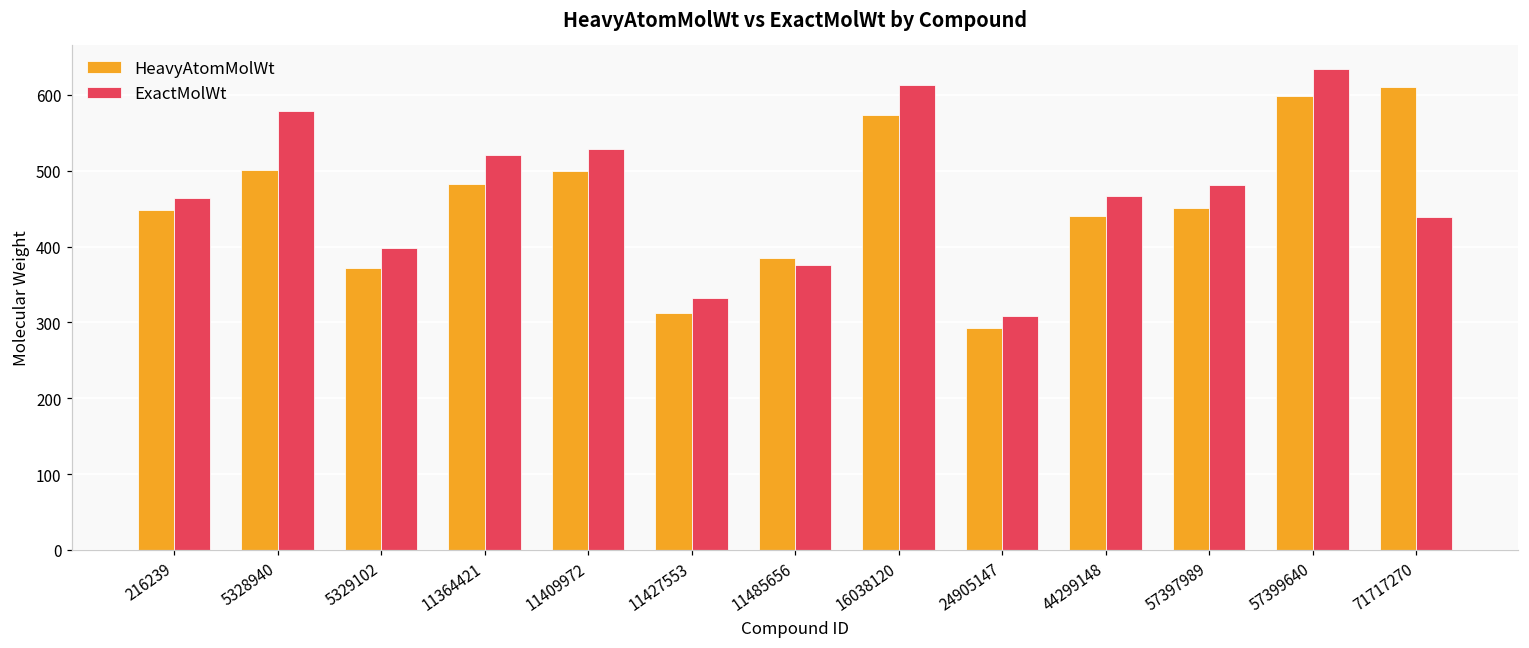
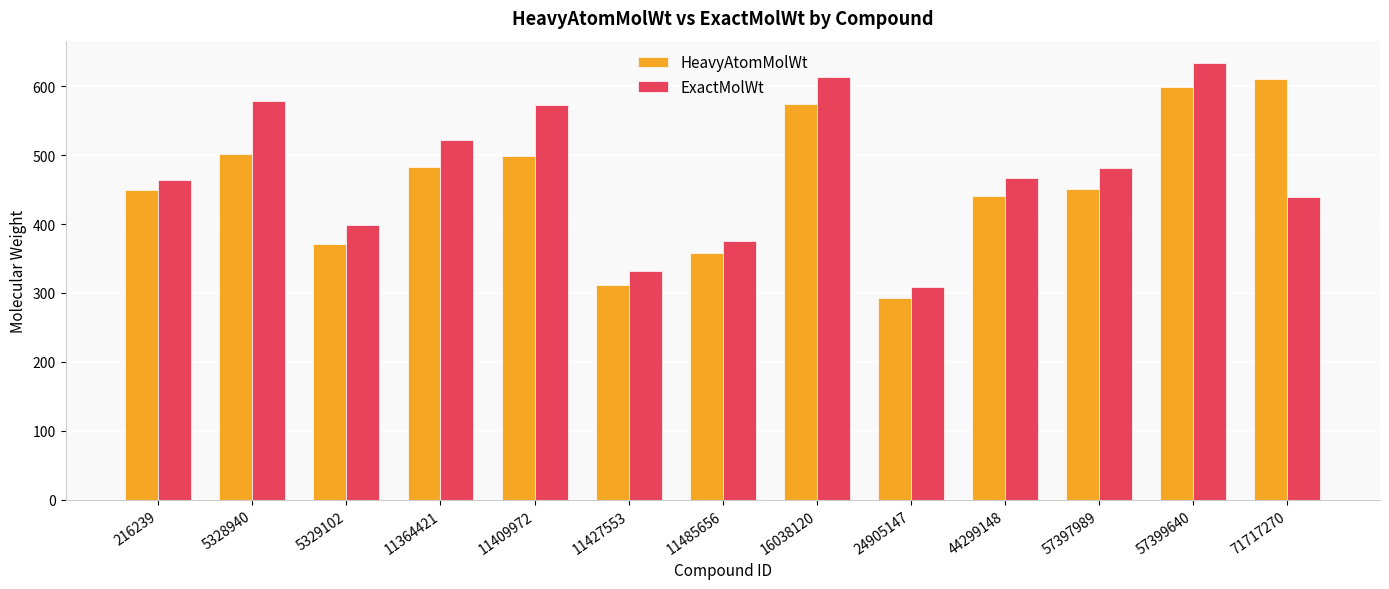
ExactMolWt, 11409972: 530 -> 570
HeavyAtomMolWt, 11485656: 390 -> 360
